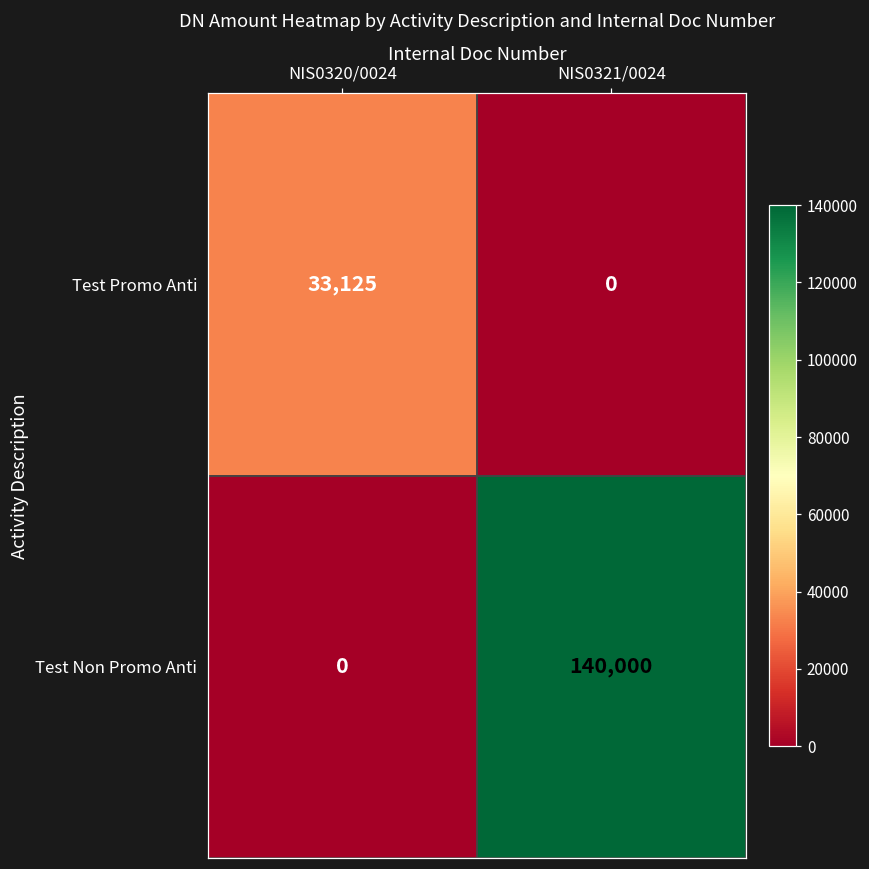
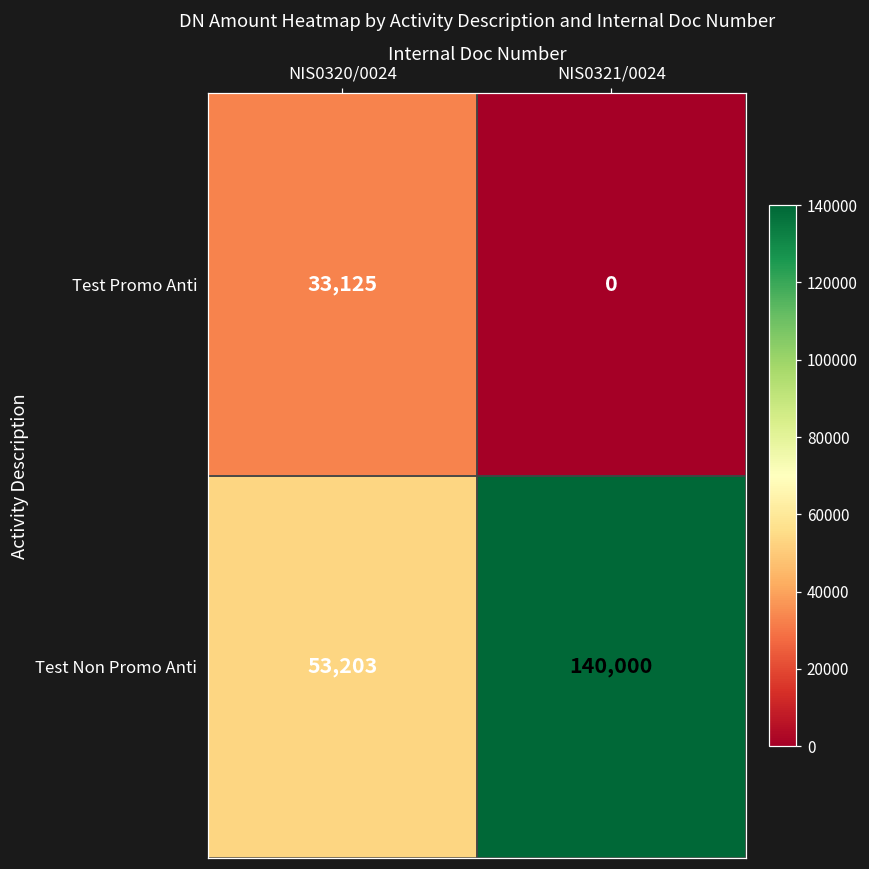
Test Non Promo Anti, NIS0320/0024: 0 -> 53,203
